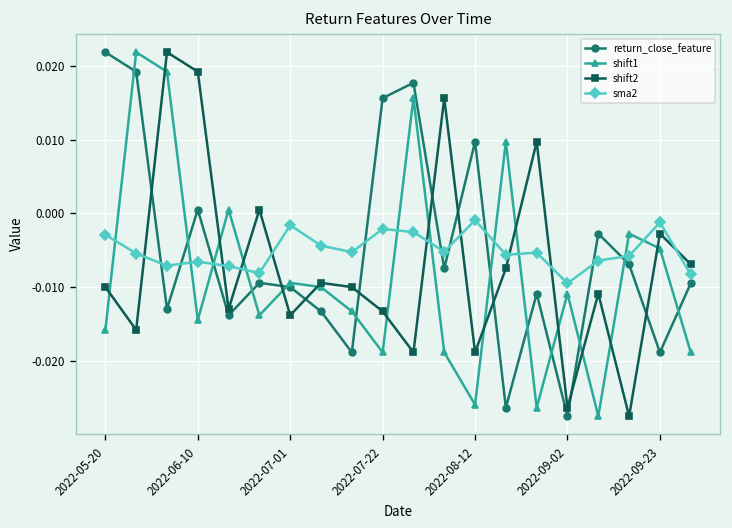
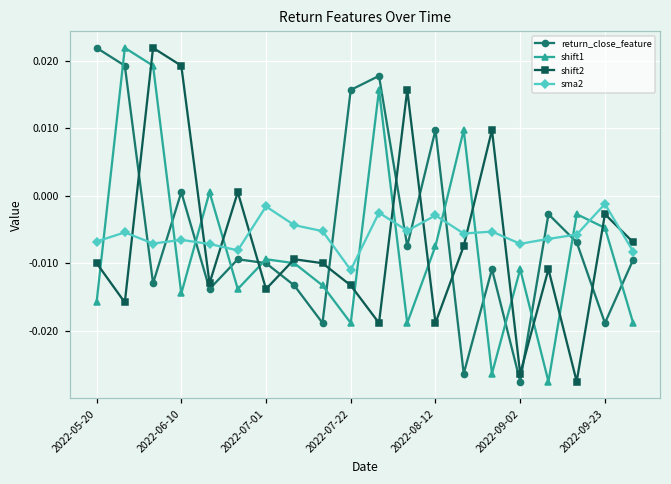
sma2, 2022-05-20: -0.003 -> -0.007
sma2, 2022-07-22: -0.002 -> -0.011
shift1, 2022-08-12: -0.026 -> -0.007
sma2, 2022-08-12: -0.001 -> -0.003
sma2, 2022-09-02: -0.009 -> -0.007
